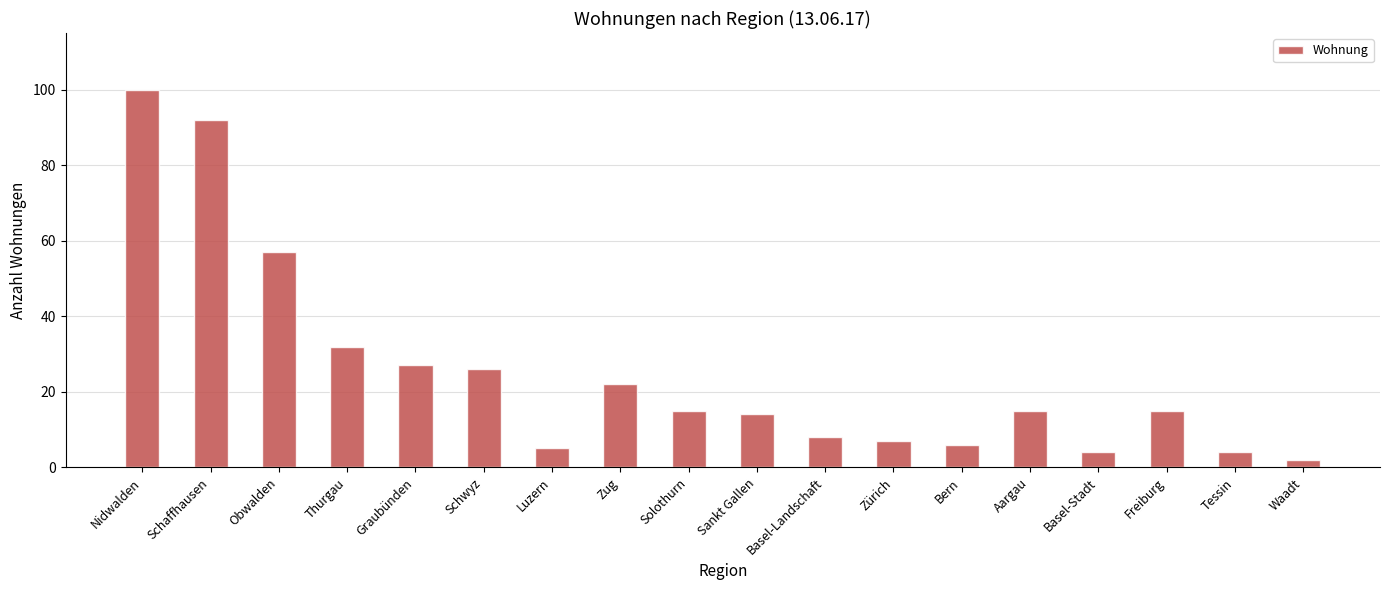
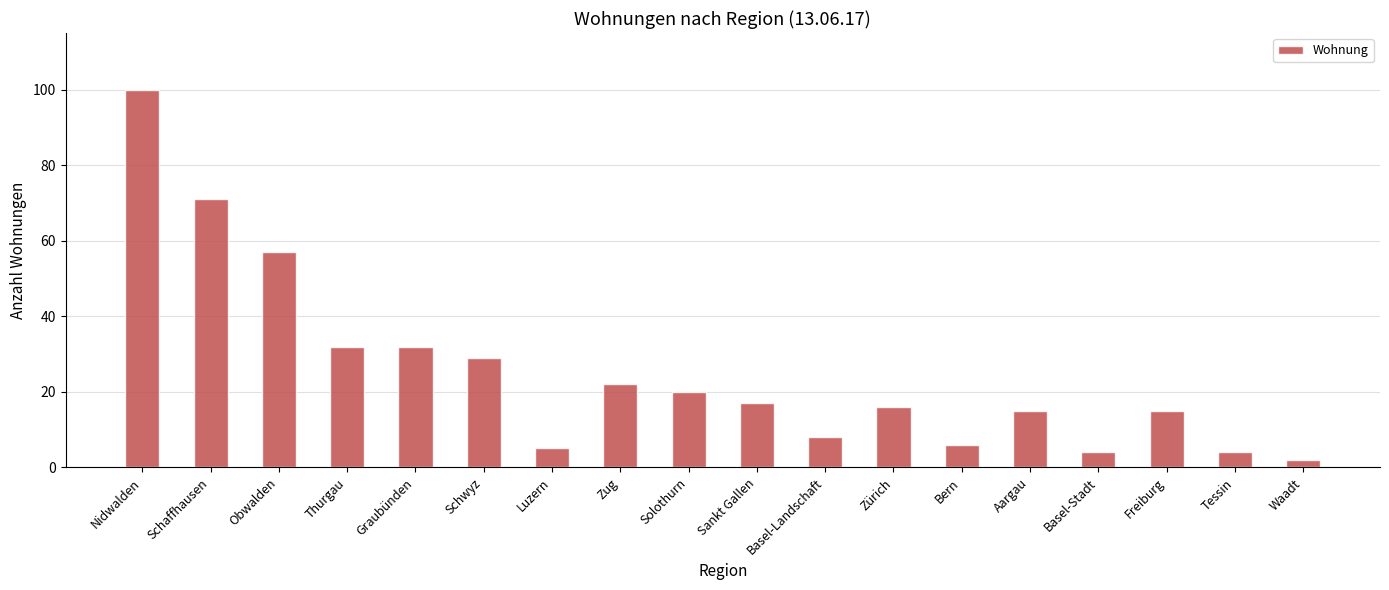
Schaffhausen: 92 -> 71
Graubünden: 27 -> 32
Schwyz: 26 -> 29
Solothurn: 15 -> 20
Sankt Gallen: 14 -> 17
Zürich: 7 -> 16
